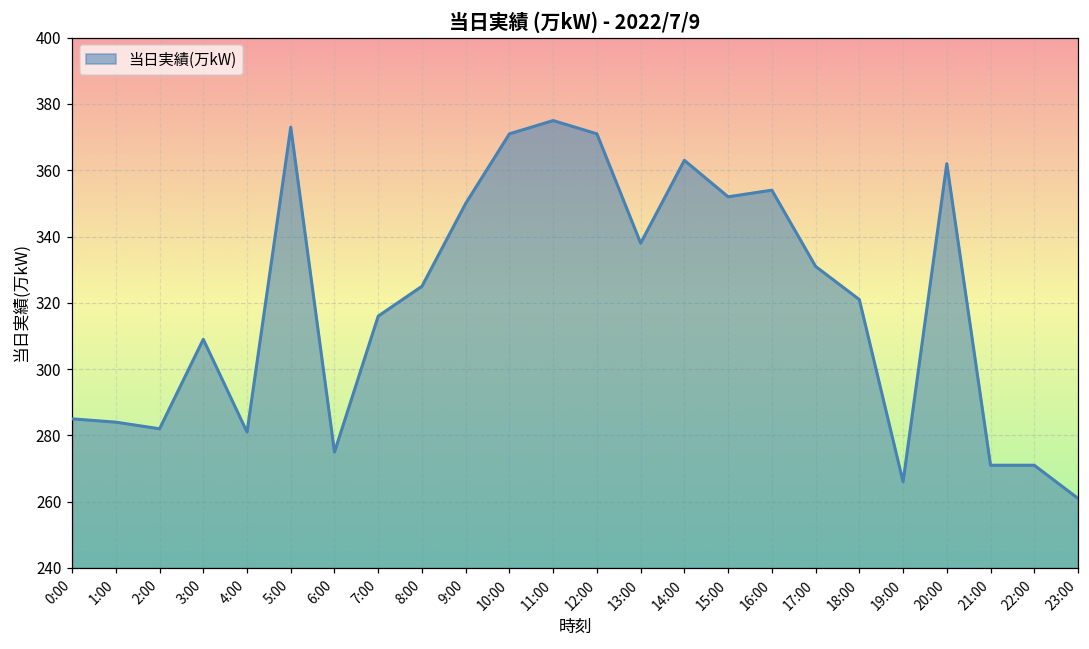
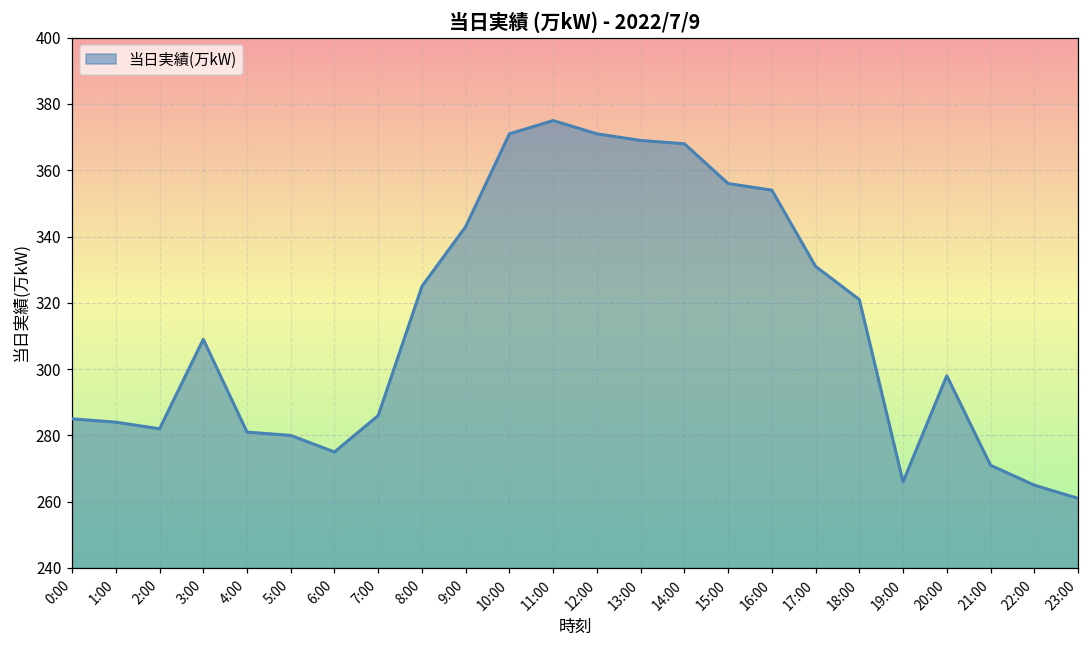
5:00: 373 -> 280
7:00: 316 -> 286
9:00: 350 -> 343
13:00: 338 -> 369
14:00: 363 -> 368
15:00: 352 -> 356
20:00: 362 -> 298
22:00: 271 -> 265
